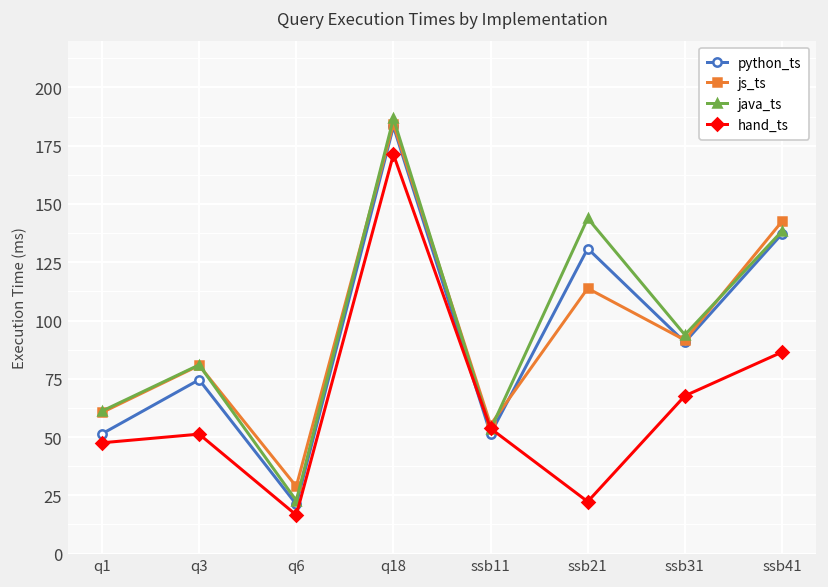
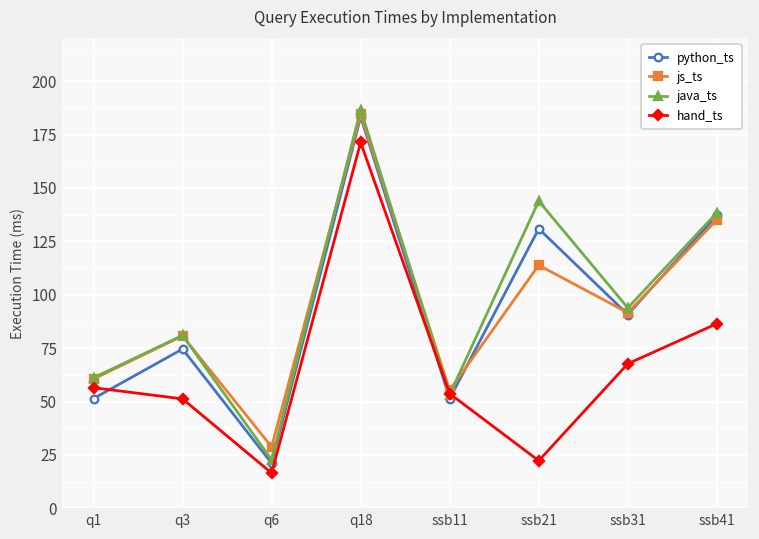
hand_ts, q1: 48 -> 56
js_ts, ssb41: 143 -> 135
